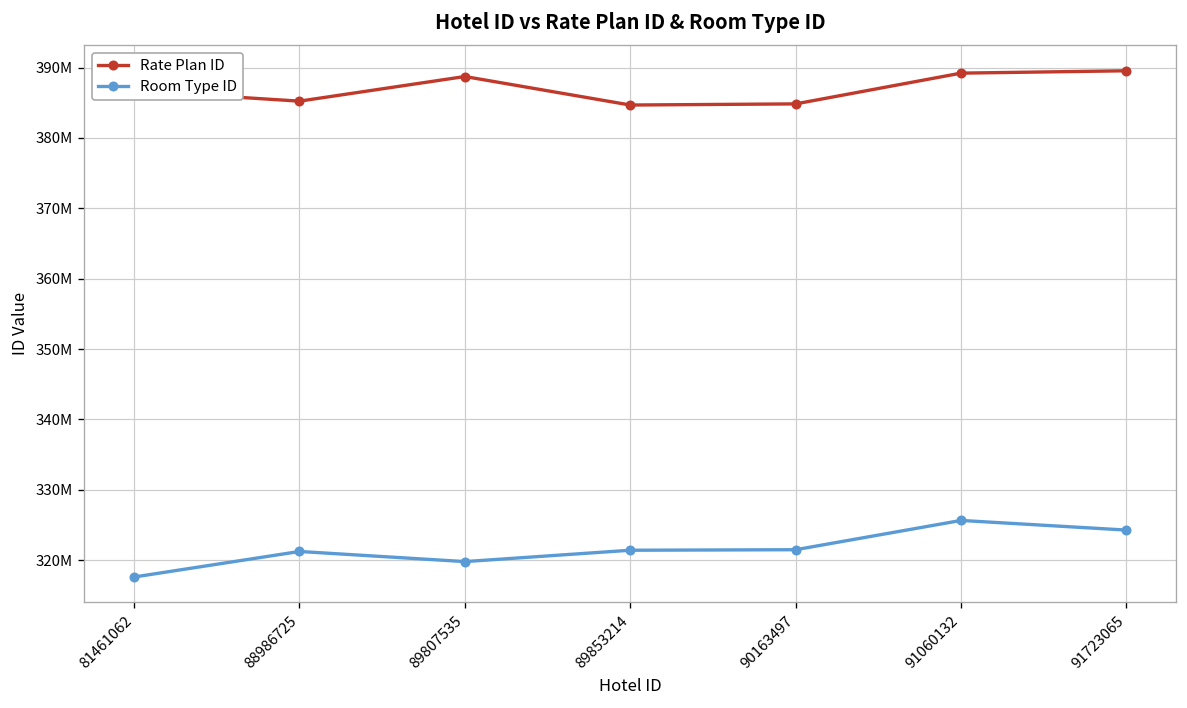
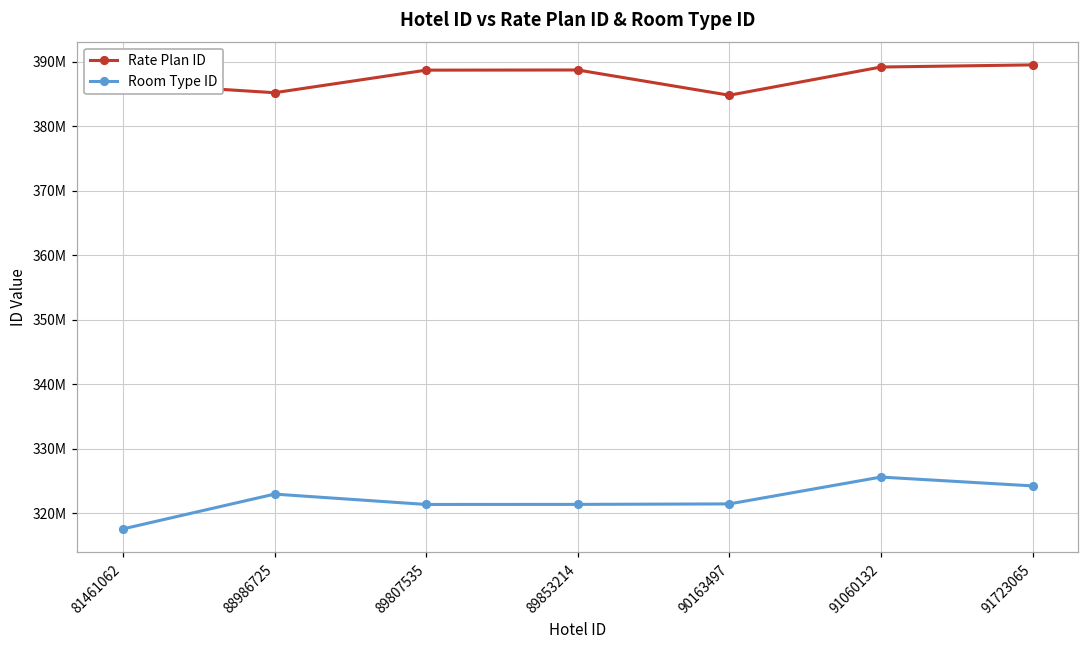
Room Type ID, 88986725: 321000000 -> 323000000
Room Type ID, 89807535: 320000000 -> 321000000
Rate Plan ID, 89853214: 385000000 -> 389000000
